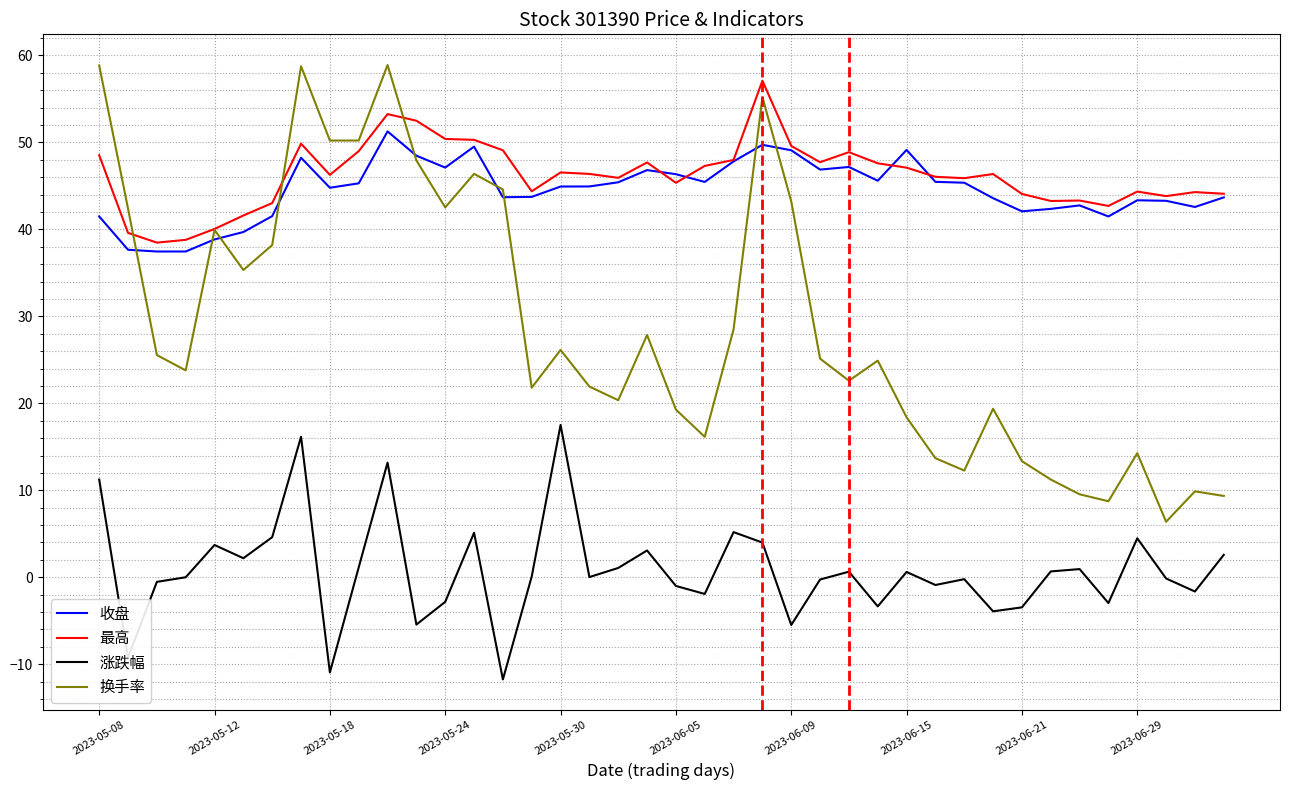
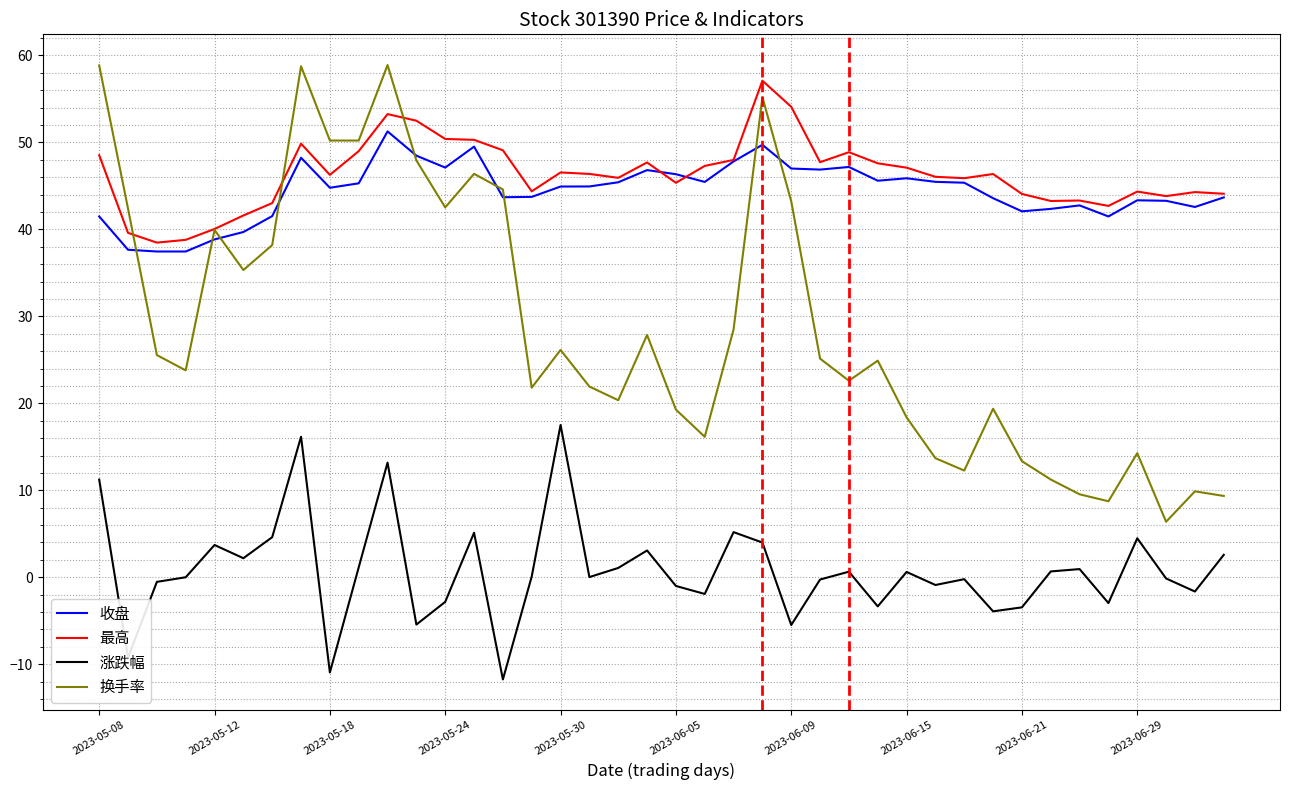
收盘, 2023-06-09: 49 -> 47
最高, 2023-06-09: 50 -> 54
收盘, 2023-06-15: 49 -> 46
